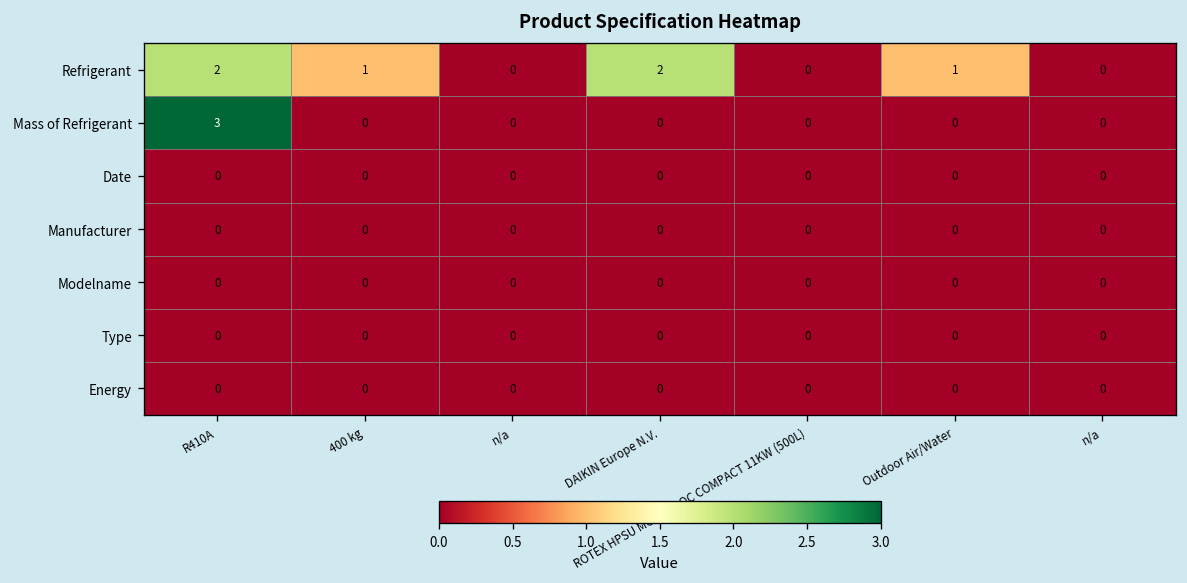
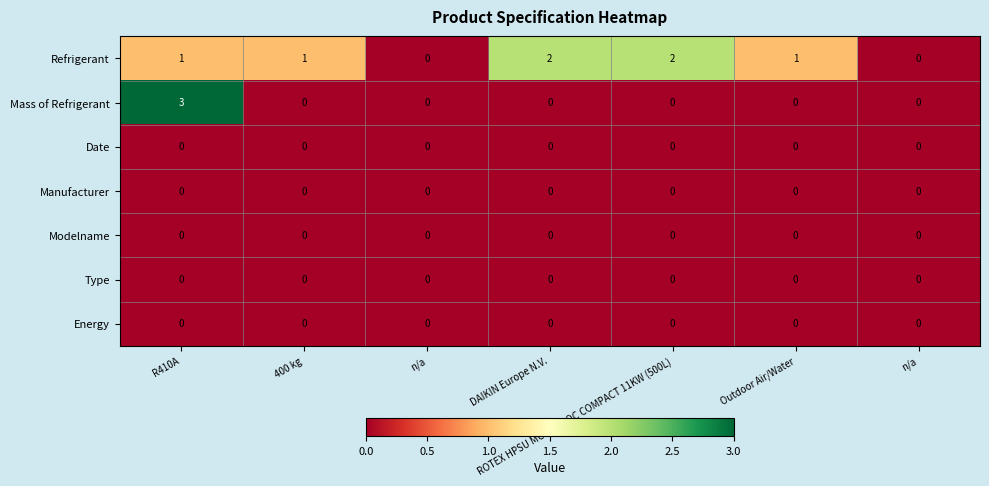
Refrigerant, R410A: 2 -> 1
Refrigerant, ROTEX HPSU MONOBLOC COMPACT 11KW (500L): 0 -> 2
